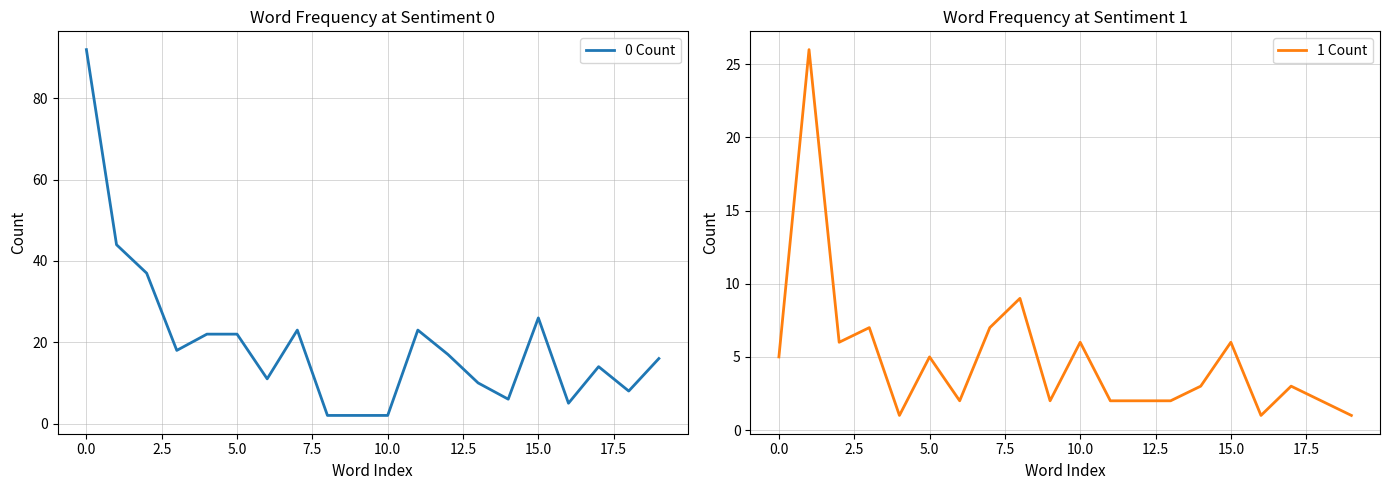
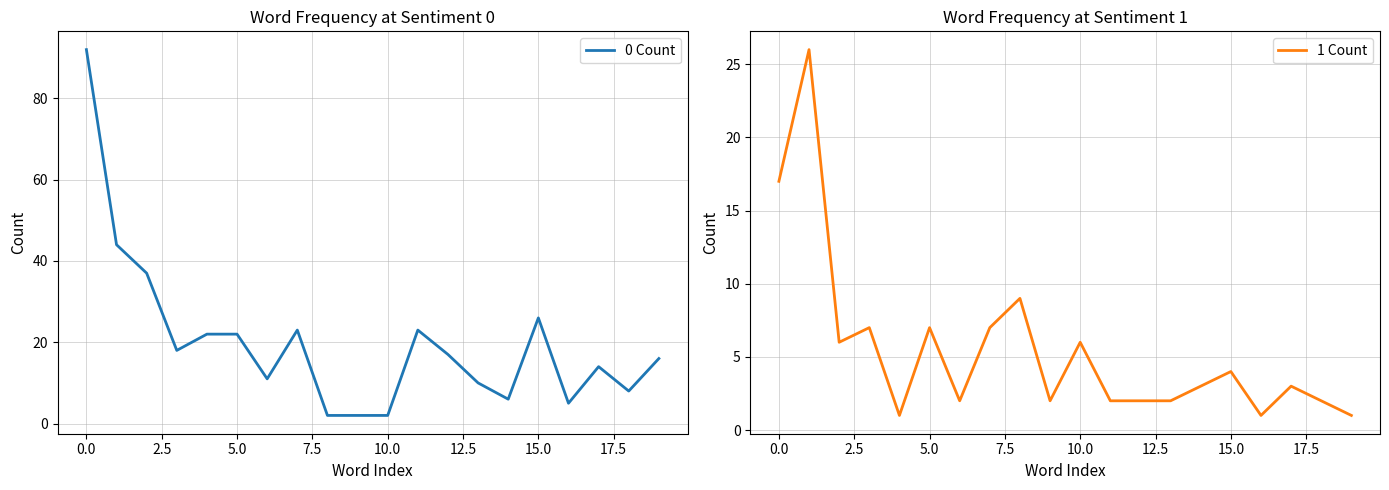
Word Frequency at Sentiment 1, 0.0: 5 -> 17
Word Frequency at Sentiment 1, 5.0: 5 -> 7
Word Frequency at Sentiment 1, 15.0: 6 -> 4
